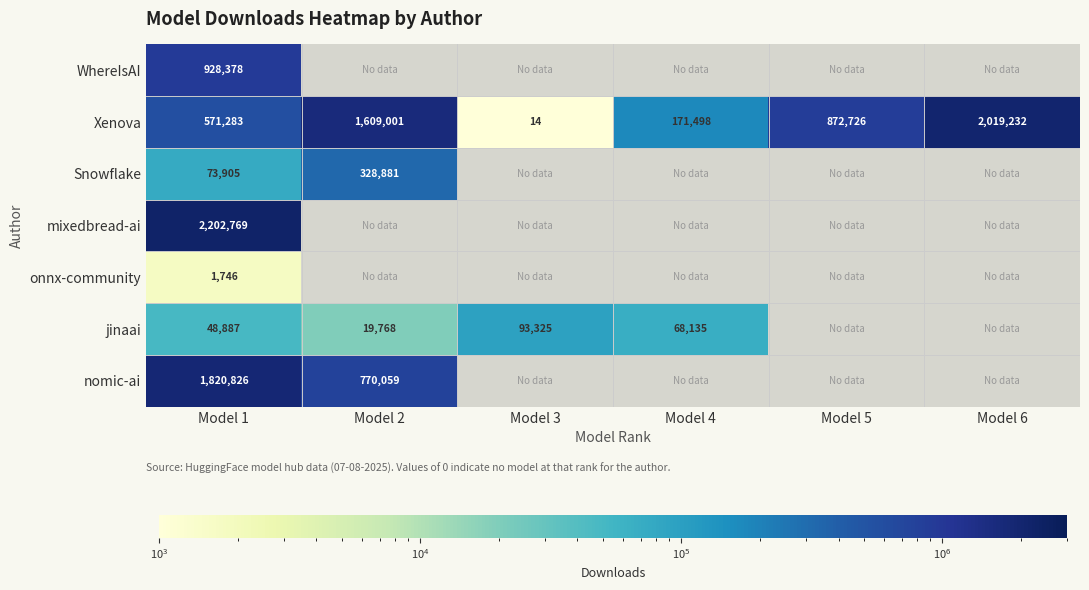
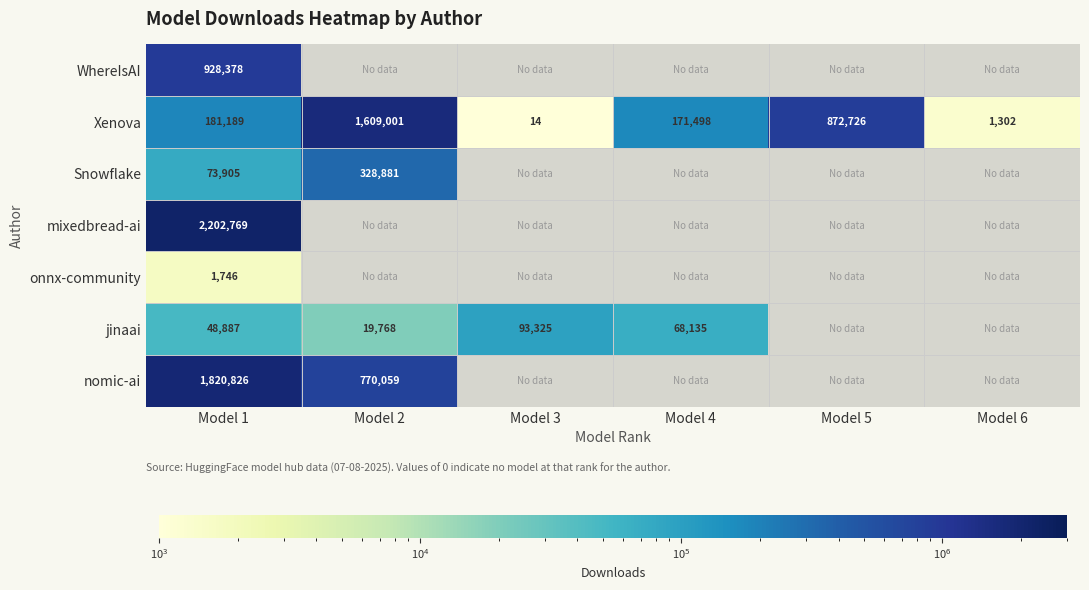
Xenova, Model 1: 571,283 -> 181,189
Xenova, Model 6: 2,019,232 -> 1,302
